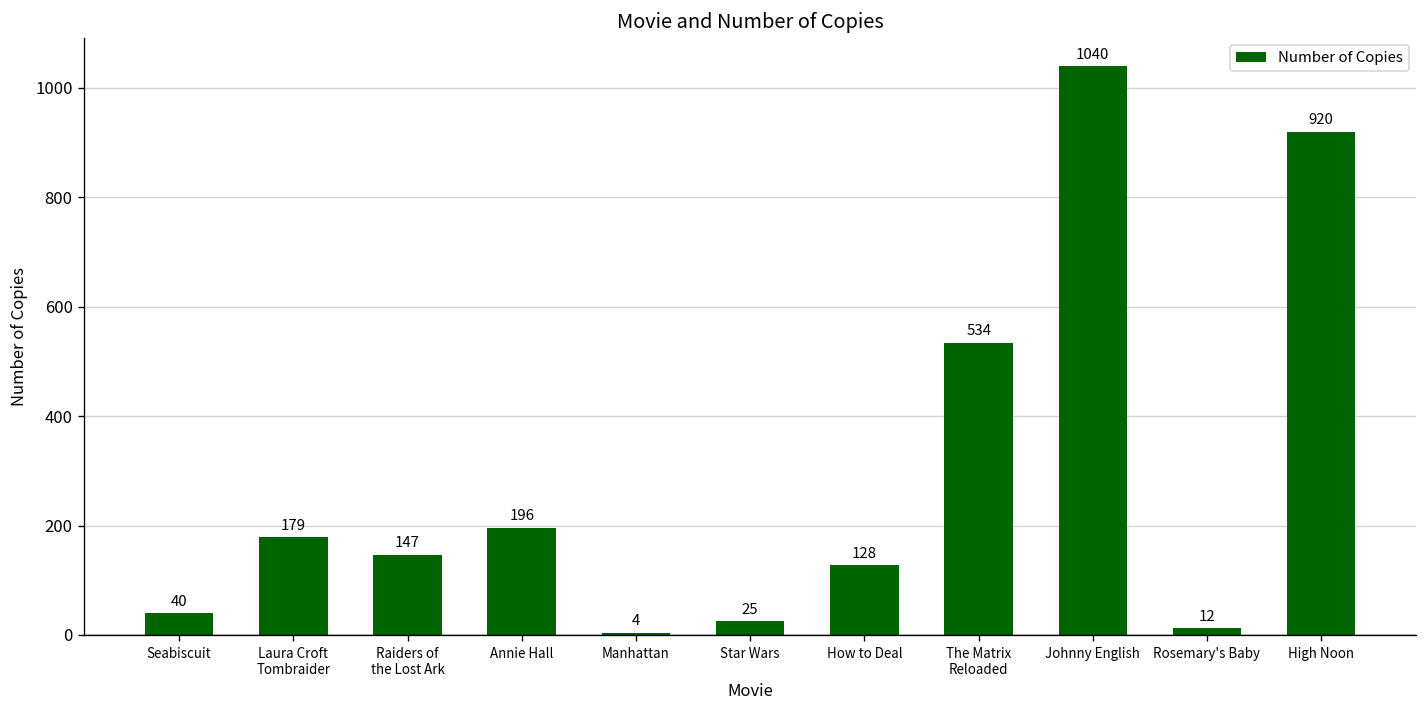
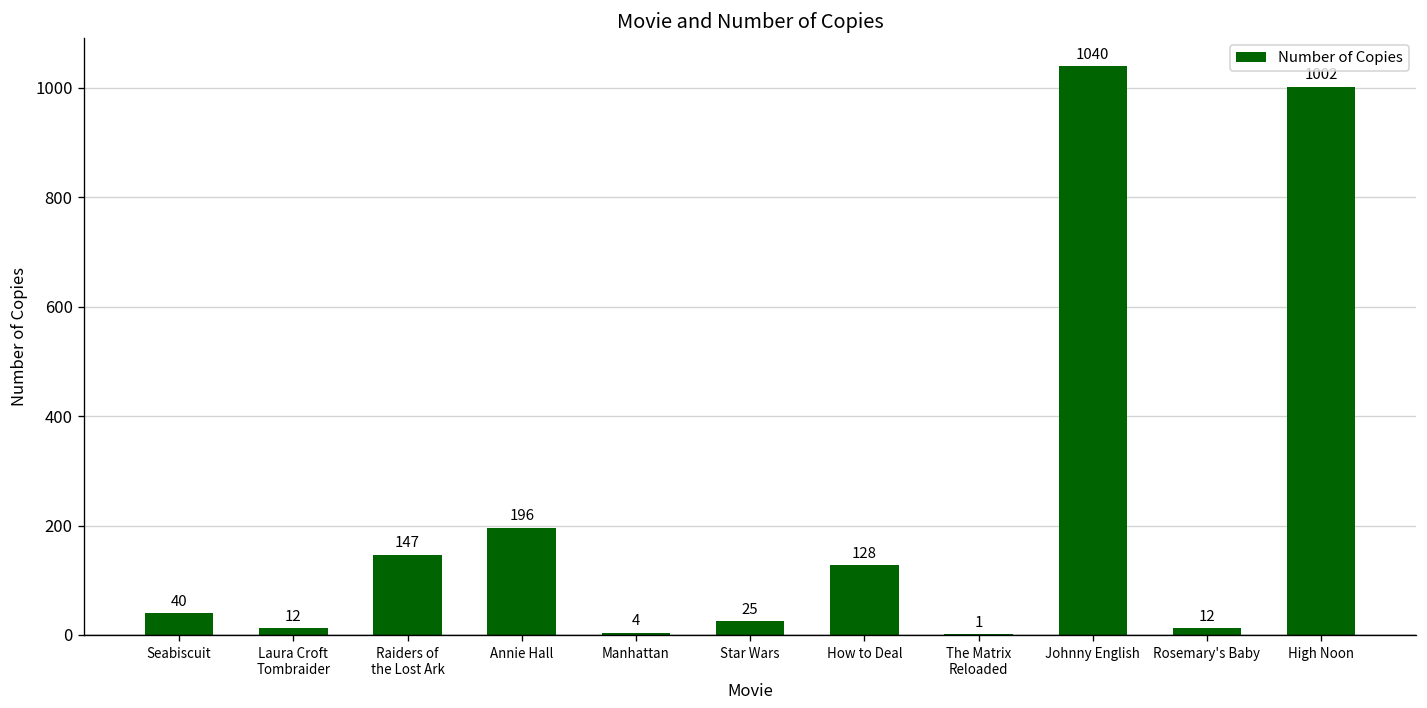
Laura Croft Tombraider: 179 -> 12
The Matrix Reloaded: 534 -> 1
High Noon: 920 -> 1000
